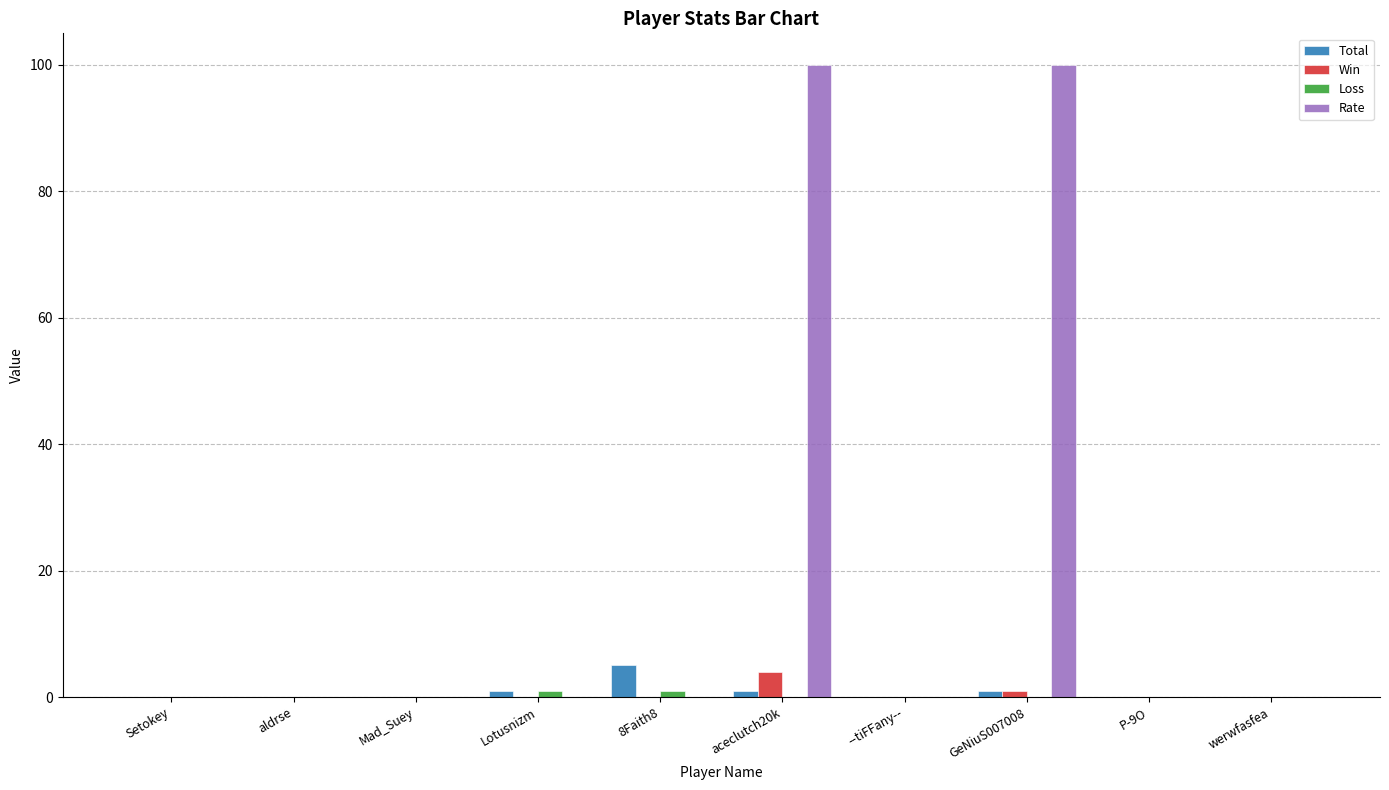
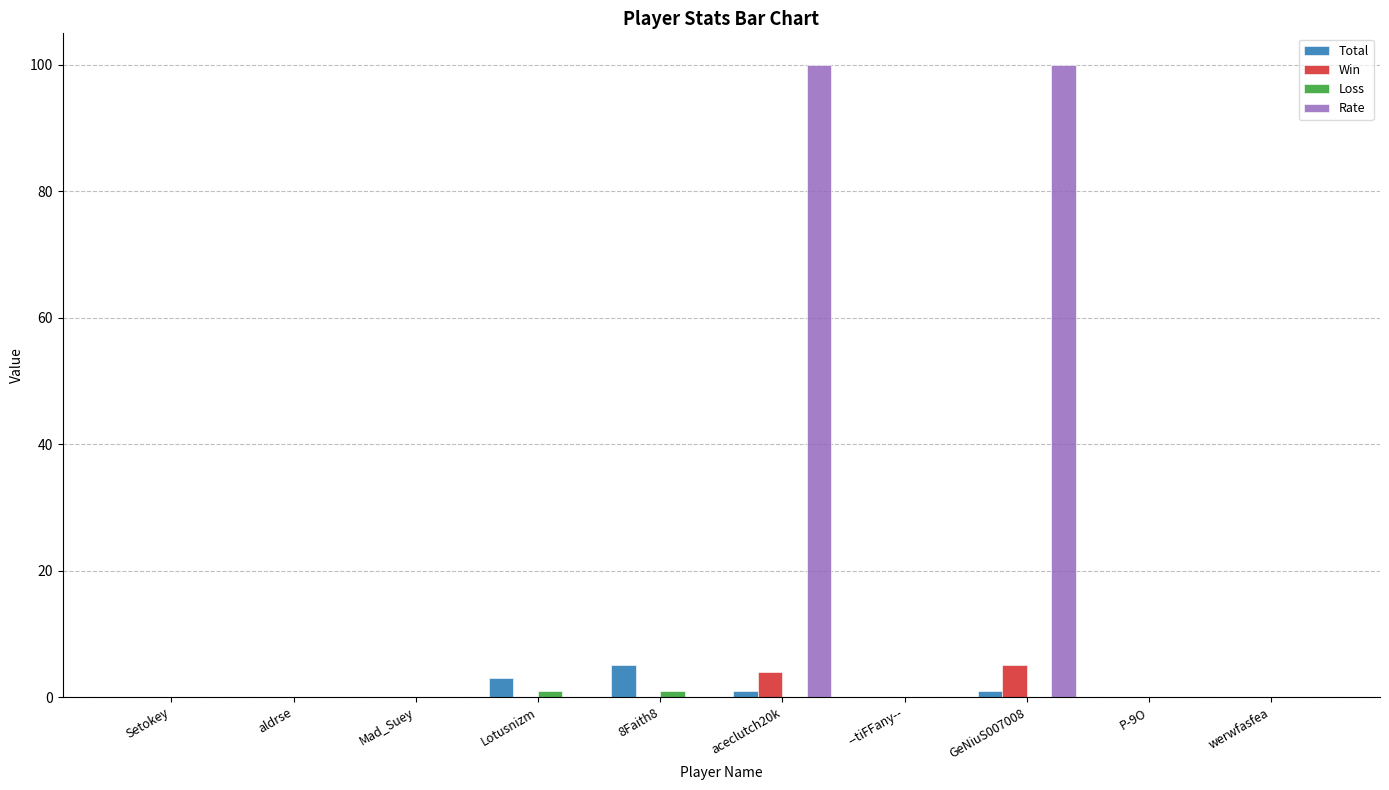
Total, Lotusnizm: 1 -> 3
Win, GeNiuS007008: 1 -> 5
